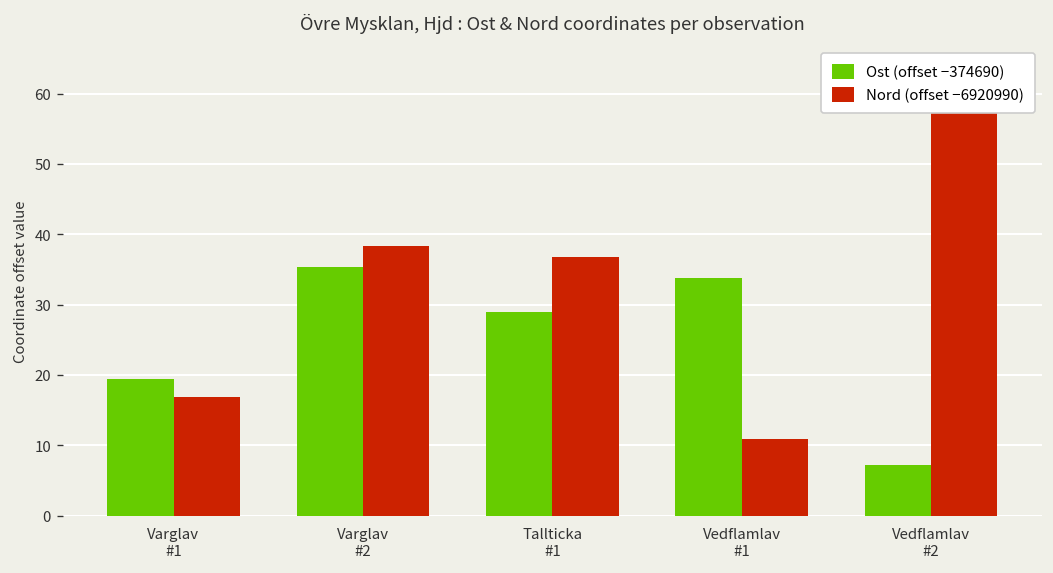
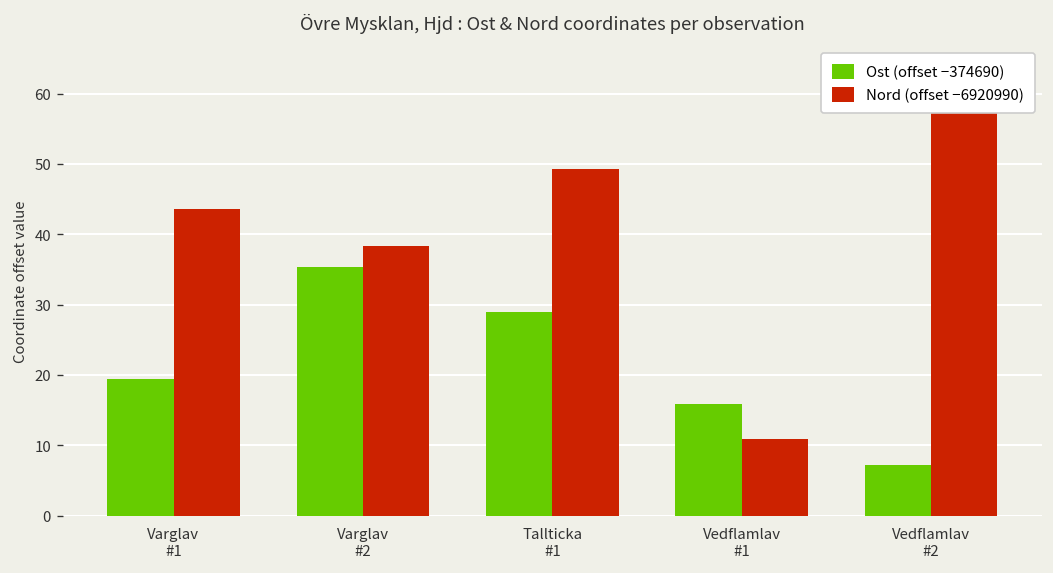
Nord (offset −6920990), Varglav #1: 17 -> 44
Nord (offset −6920990), Tallticka #1: 37 -> 49
Ost (offset −374690), Vedflamlav #1: 34 -> 16
